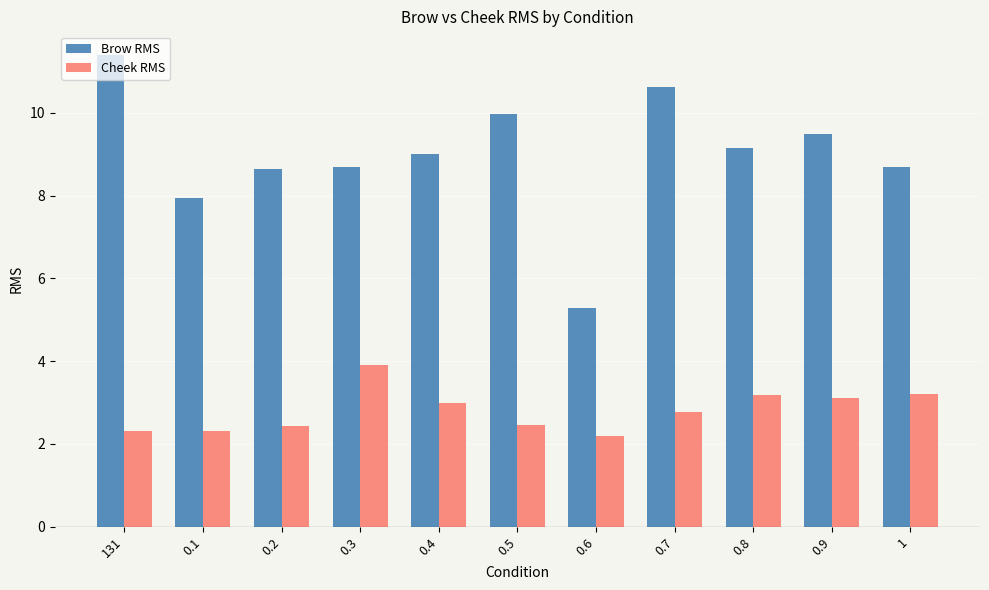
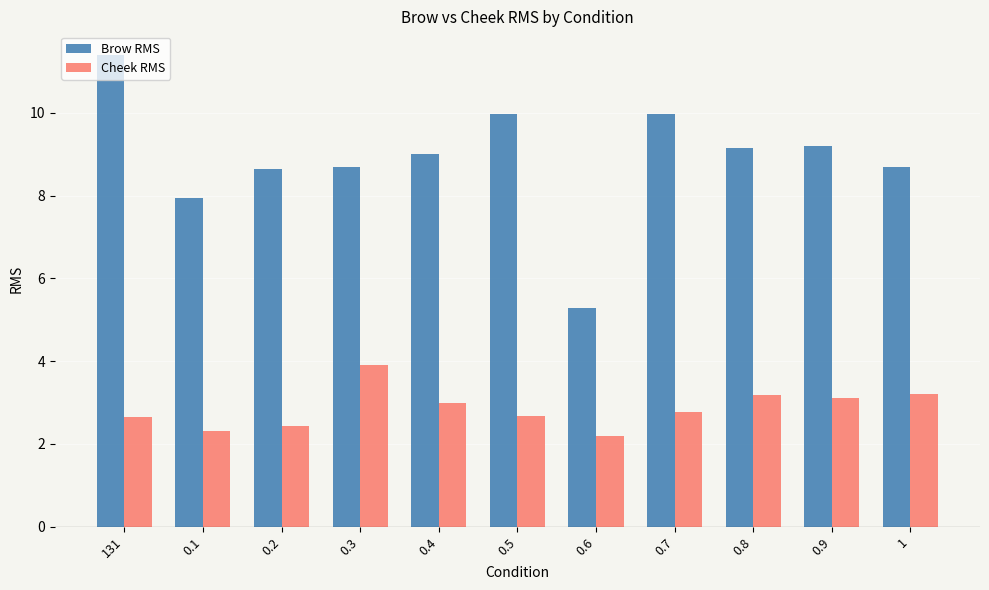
Cheek RMS, 131: 2.3 -> 2.7
Cheek RMS, 0.5: 2.5 -> 2.7
Brow RMS, 0.7: 10.6 -> 10.0
Brow RMS, 0.9: 9.5 -> 9.2
